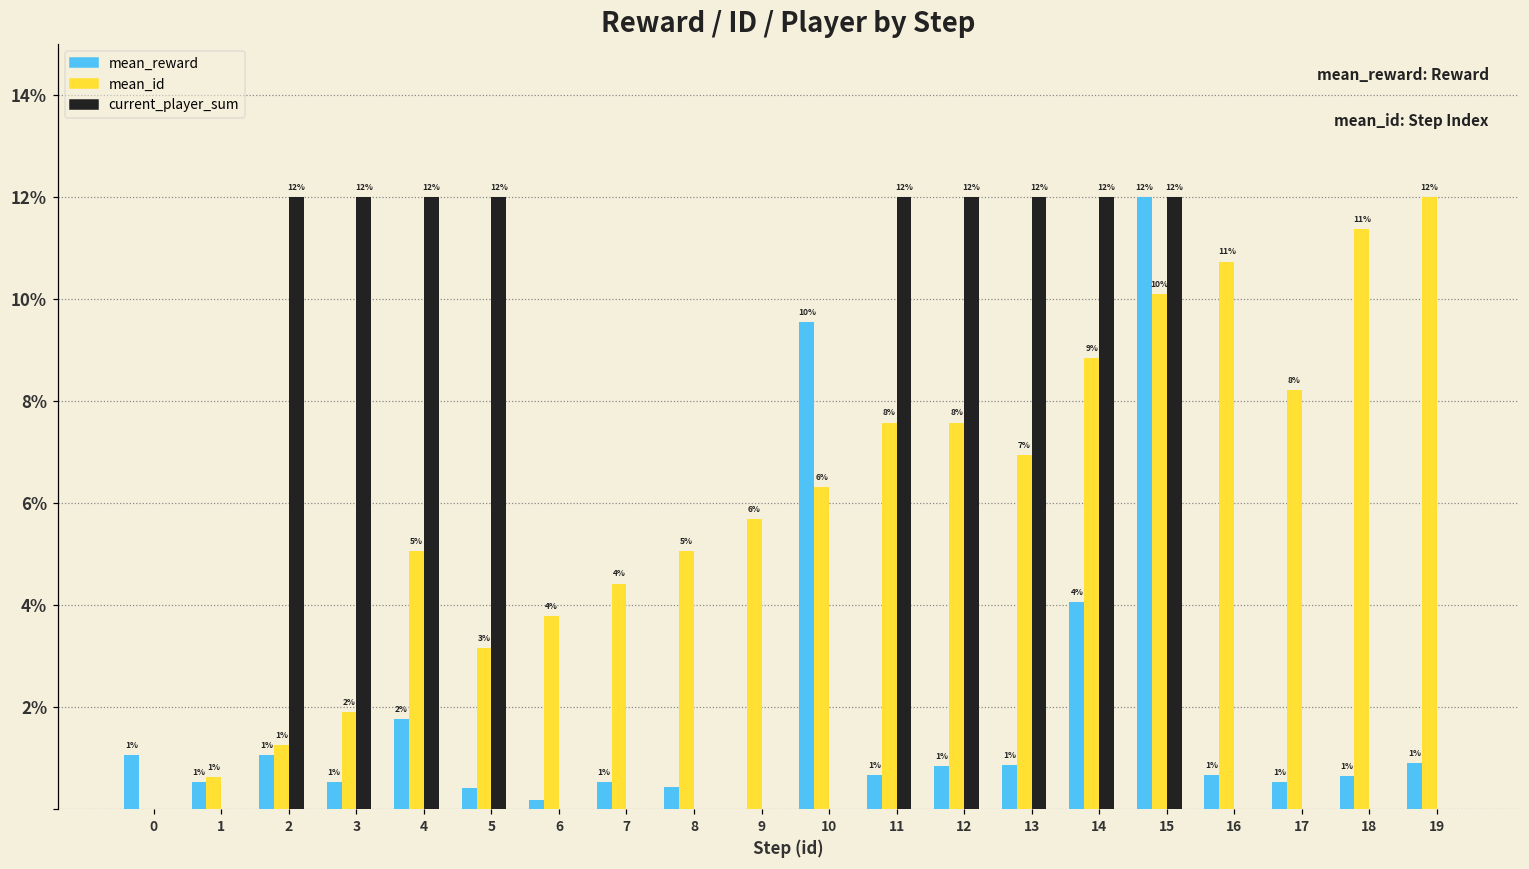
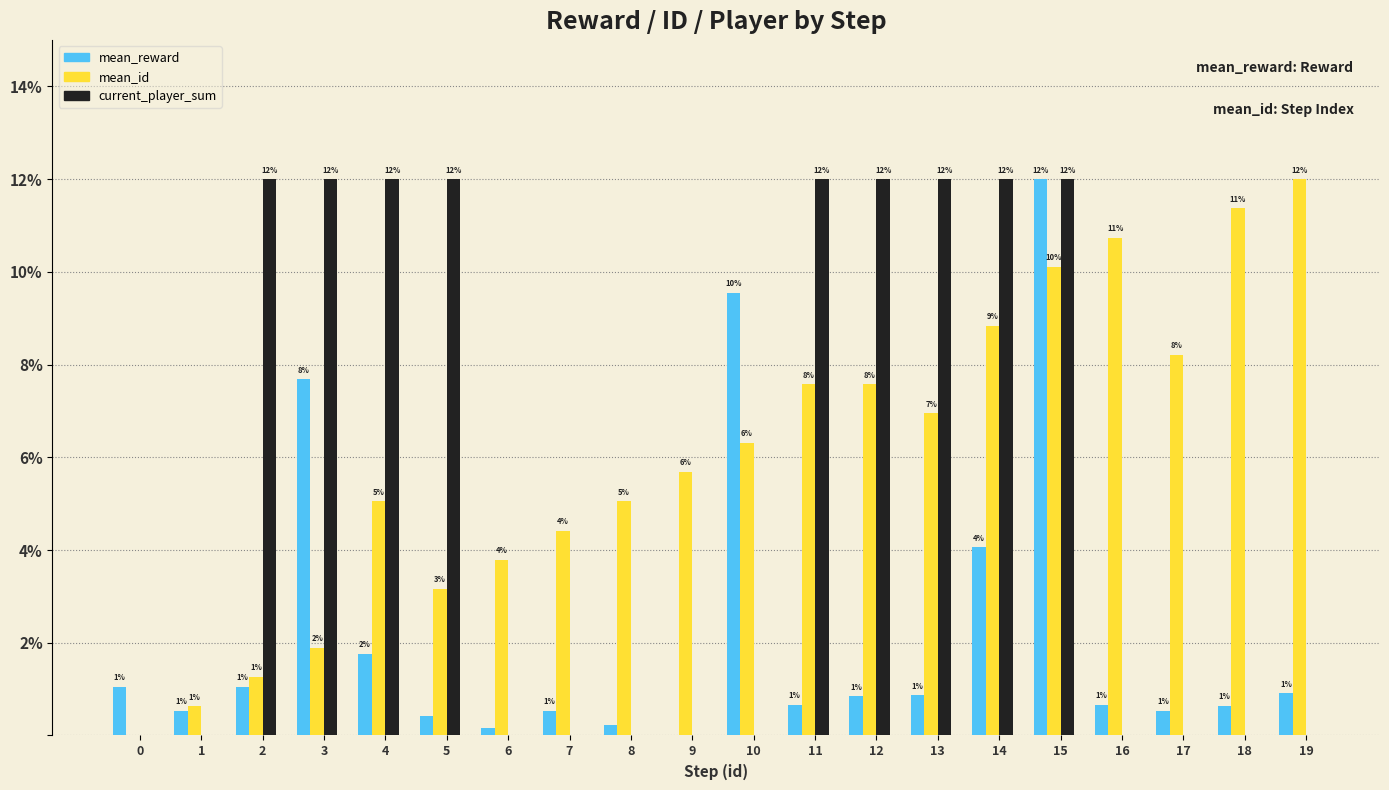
mean_reward, 3: 1% -> 8%
mean_reward, 8: 0.4% -> 0.2%
